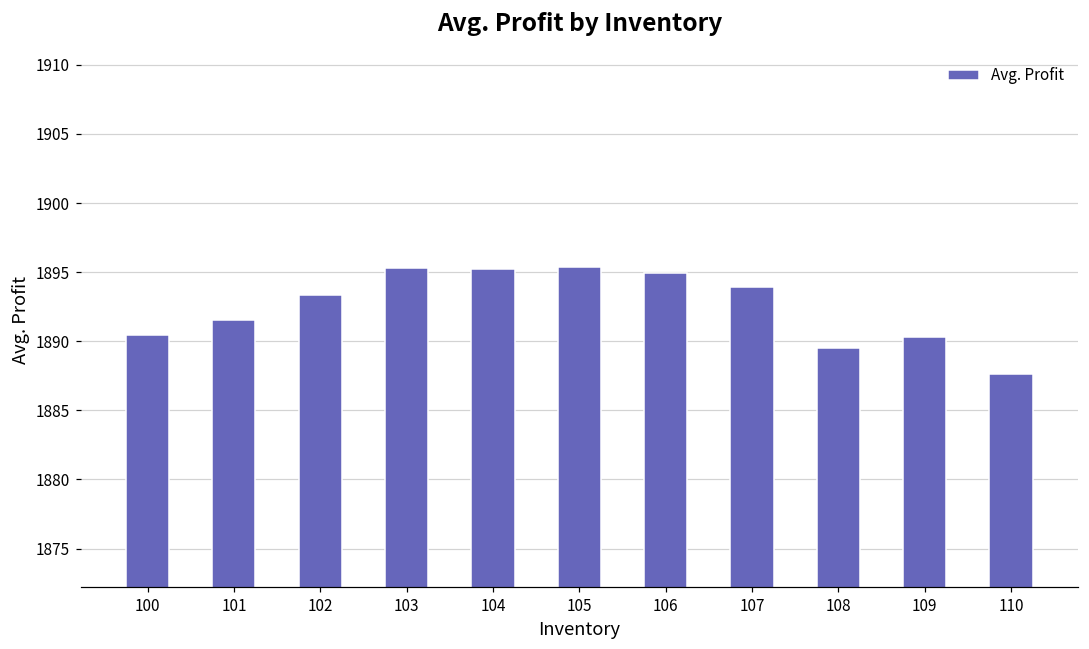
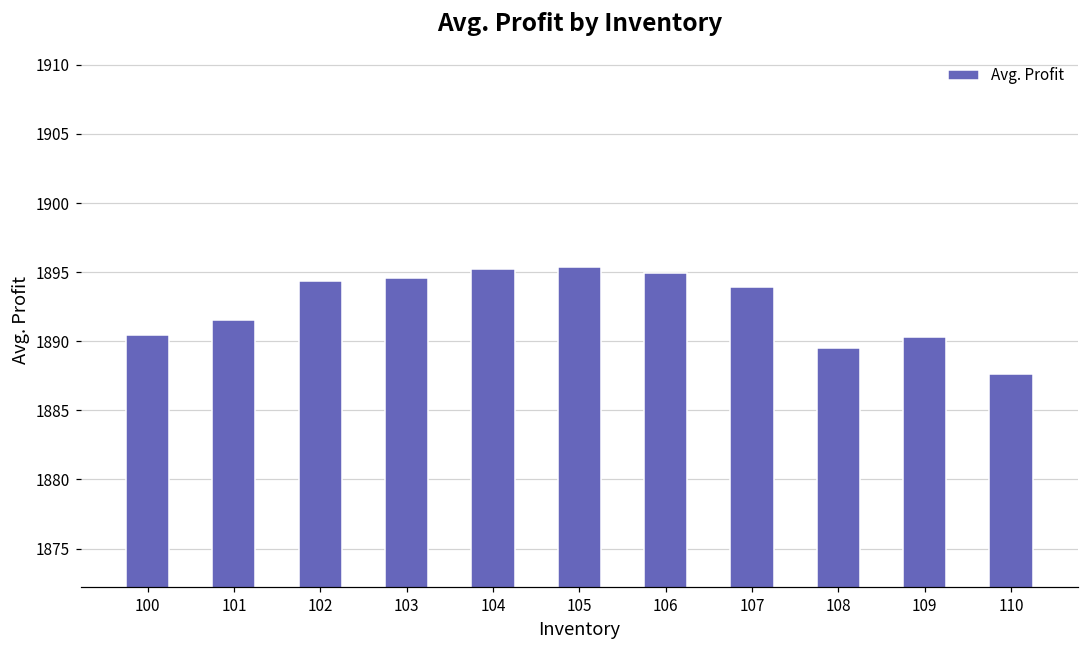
102: 1893.3 -> 1894.4
103: 1895.3 -> 1894.6
